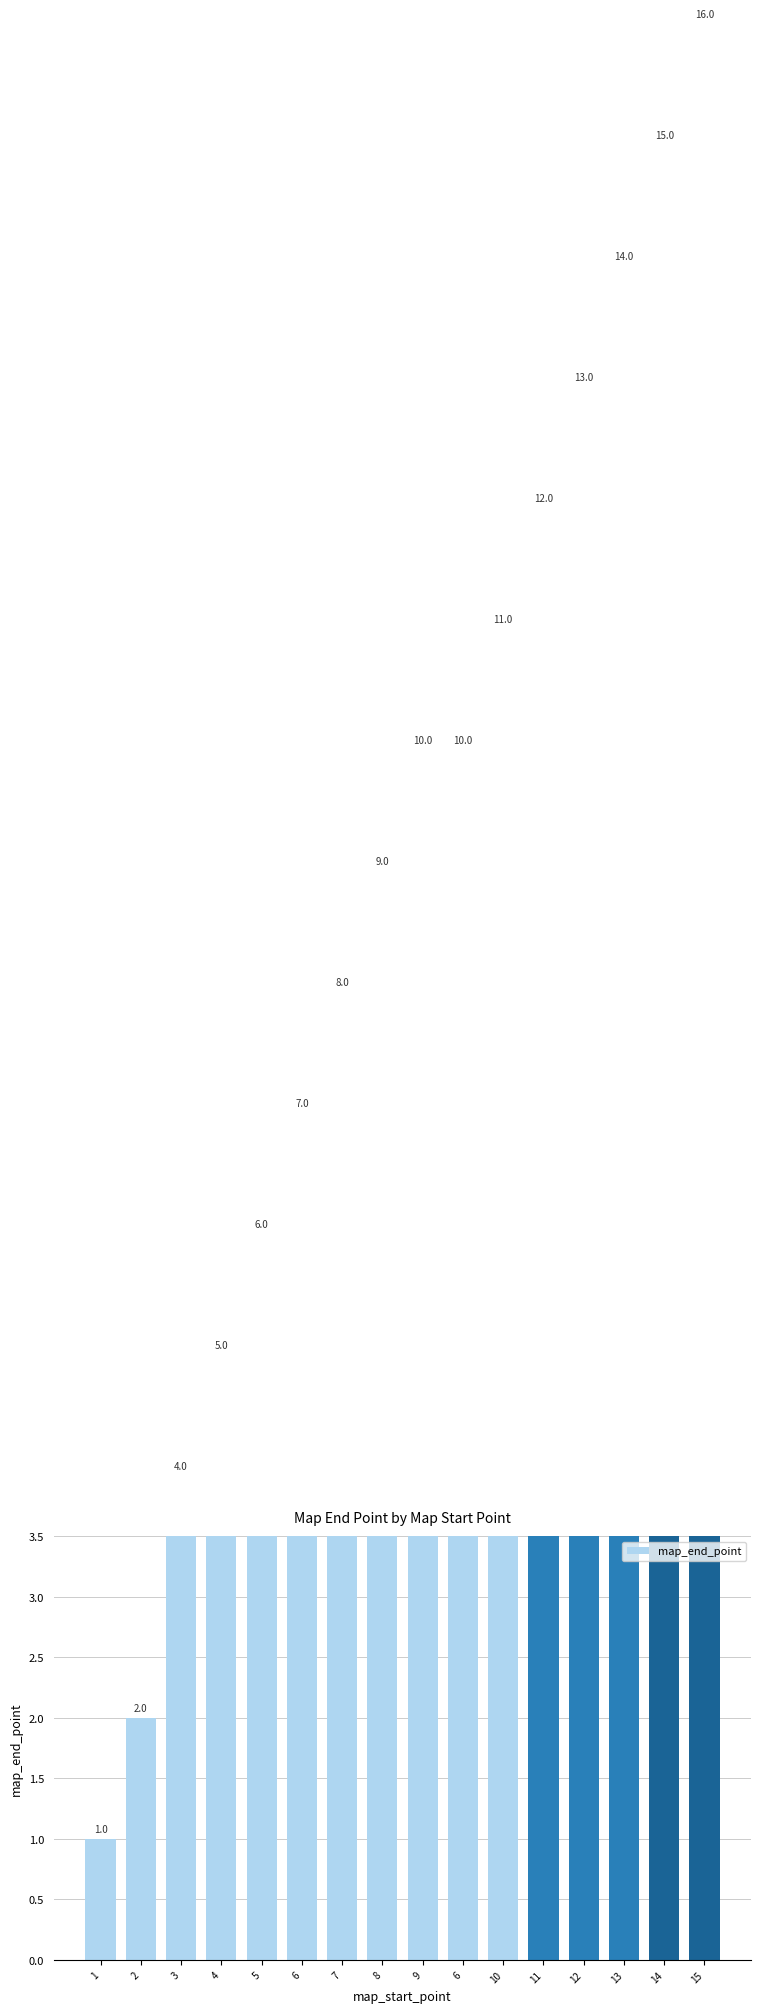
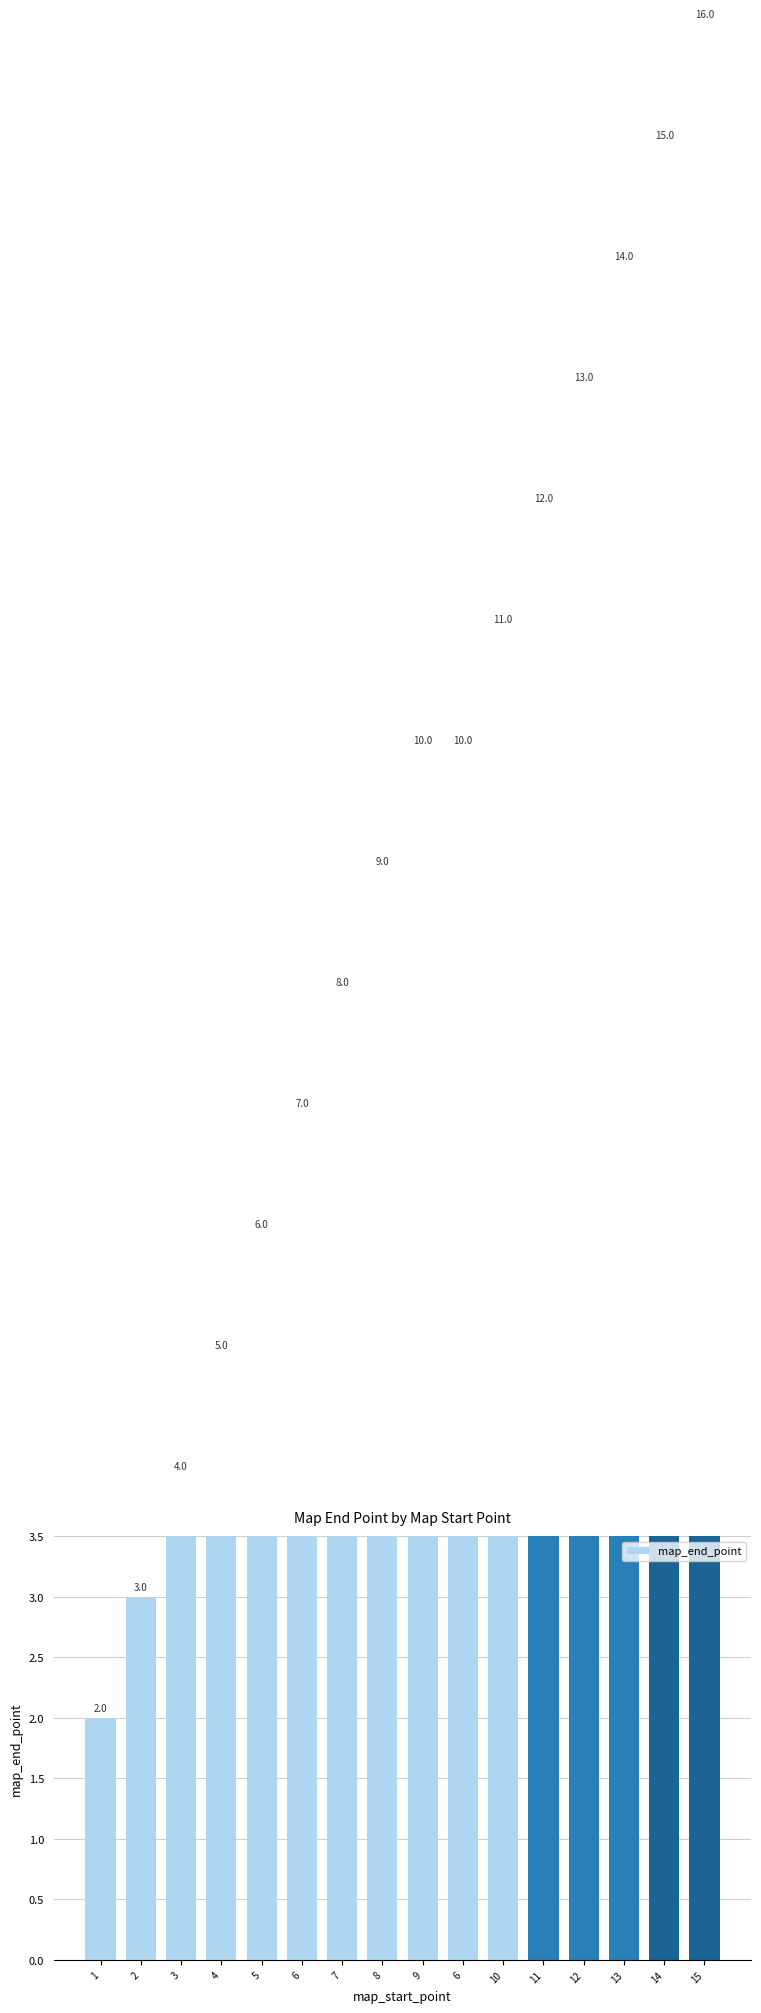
1: 1.0 -> 2.0
2: 2.0 -> 3.0
